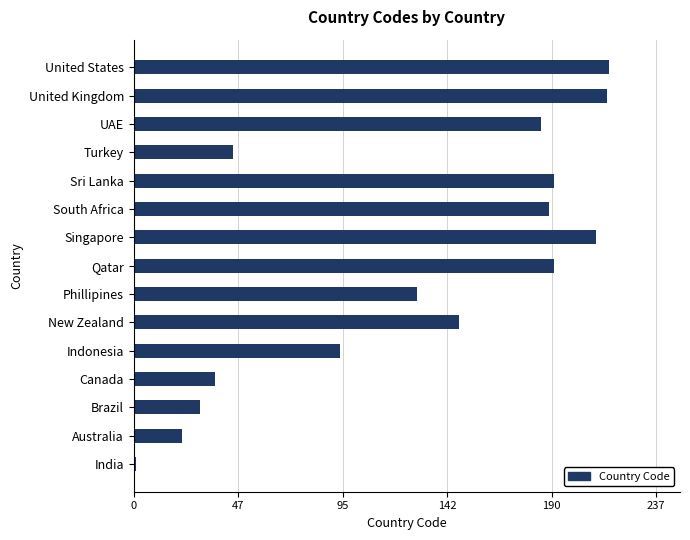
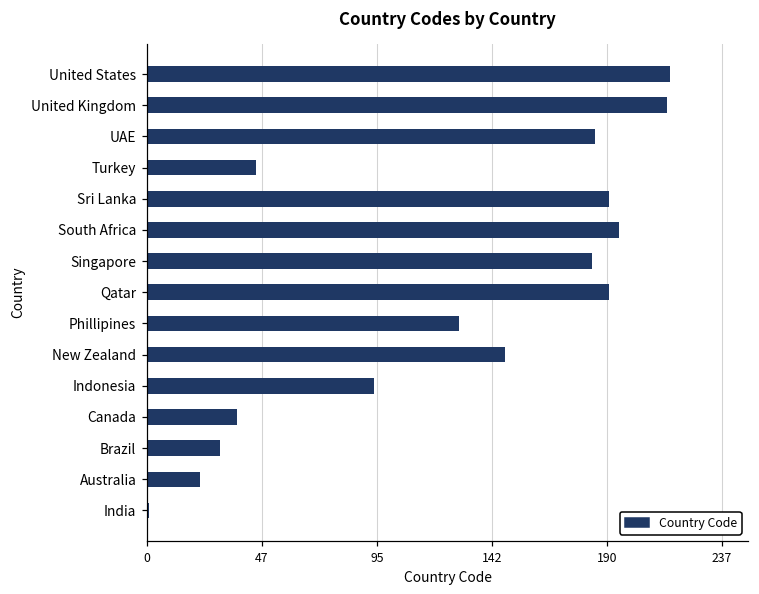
South Africa: 189 -> 195
Singapore: 210 -> 184
